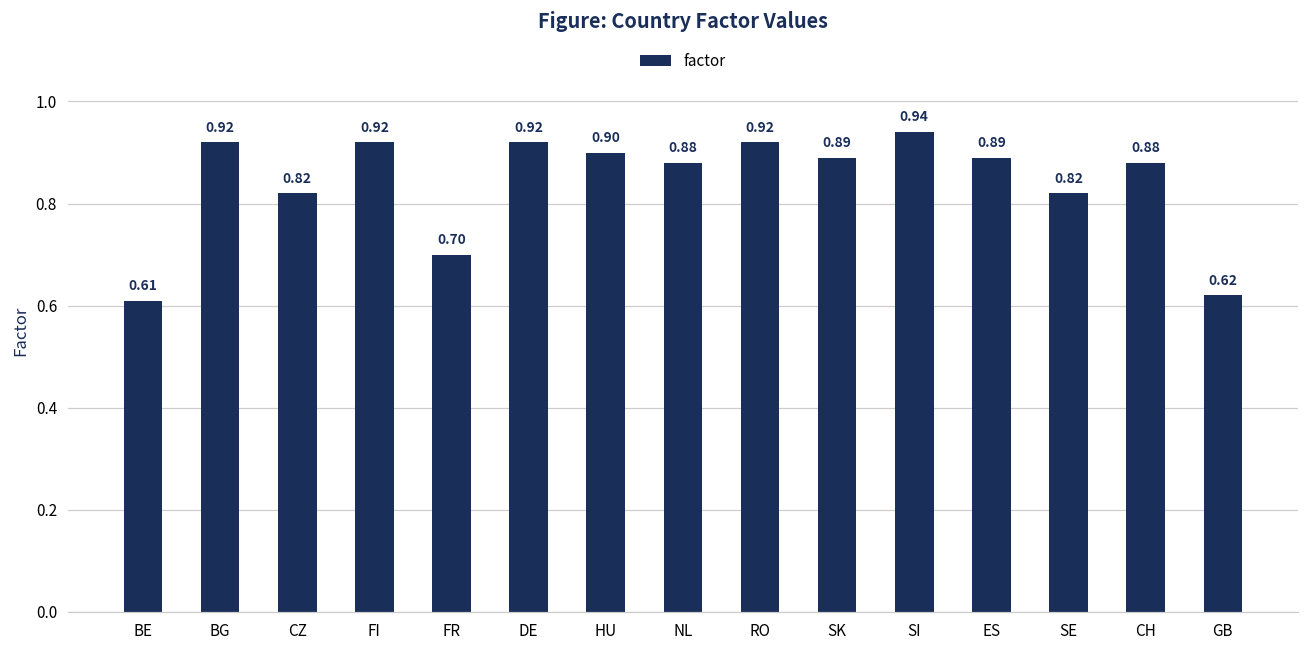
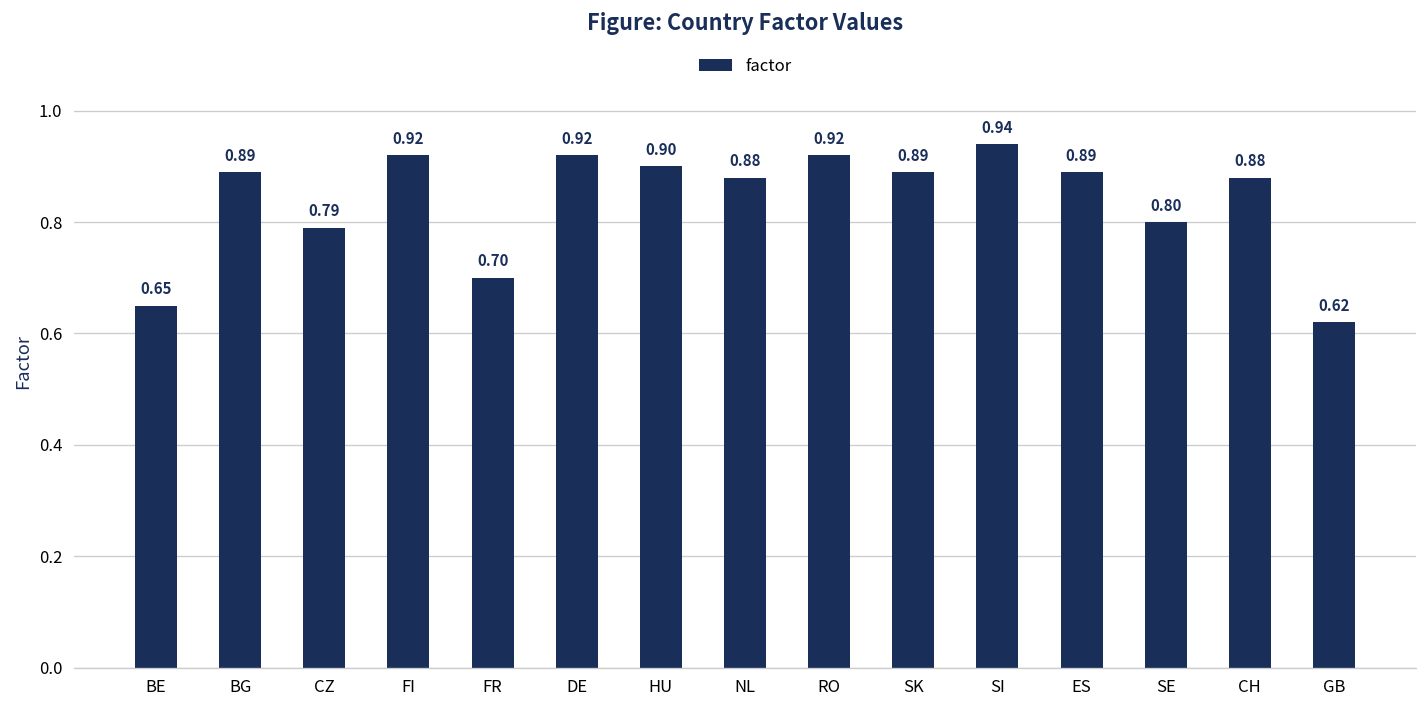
BE: 0.61 -> 0.65
BG: 0.92 -> 0.89
CZ: 0.82 -> 0.79
SE: 0.82 -> 0.80
